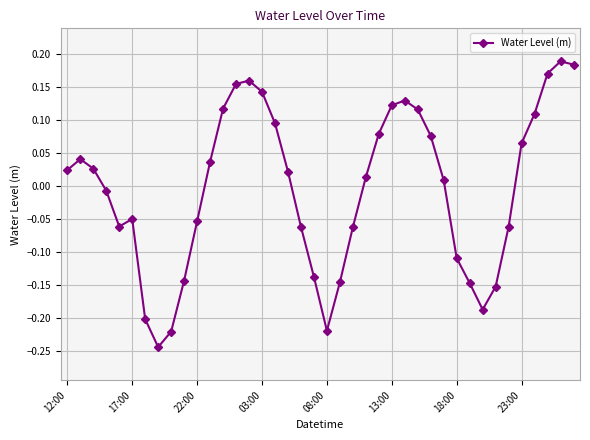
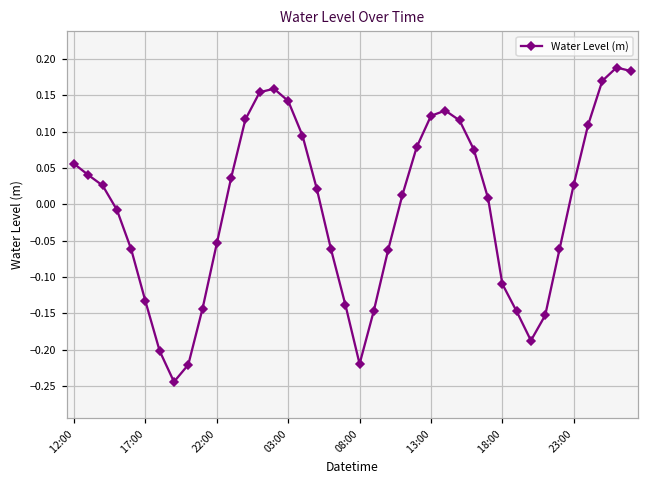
12:00: 0.02 -> 0.06
17:00: -0.05 -> -0.13
23:00: 0.06 -> 0.03
